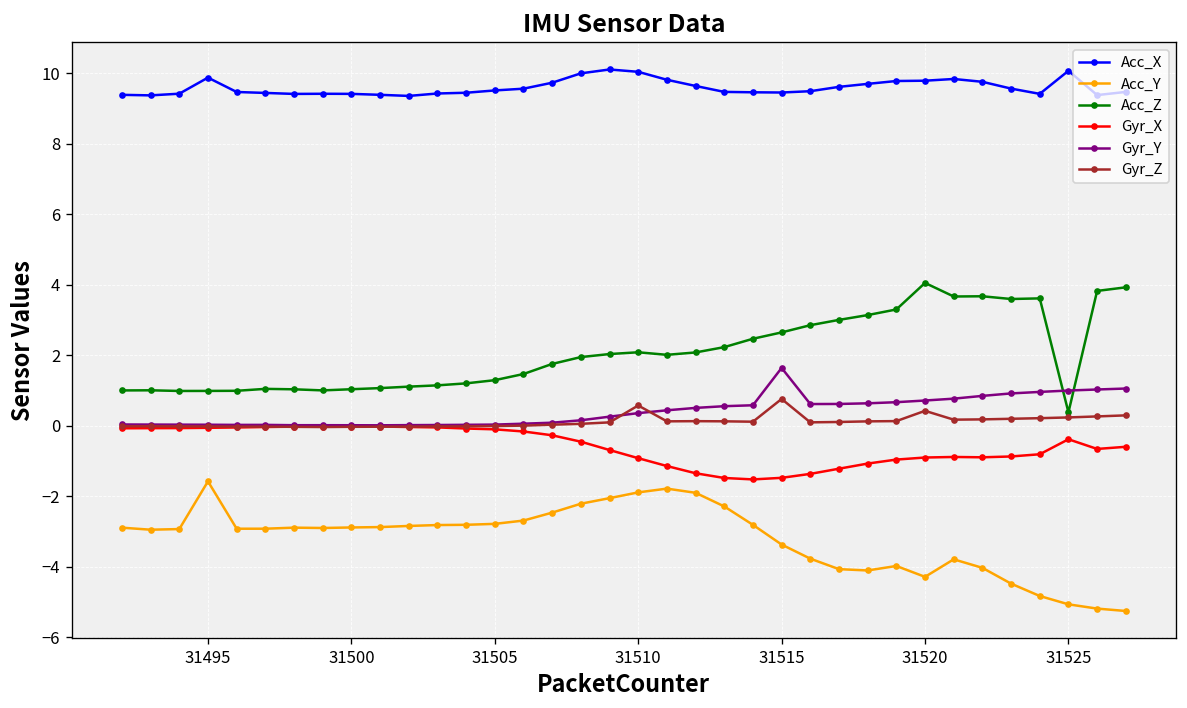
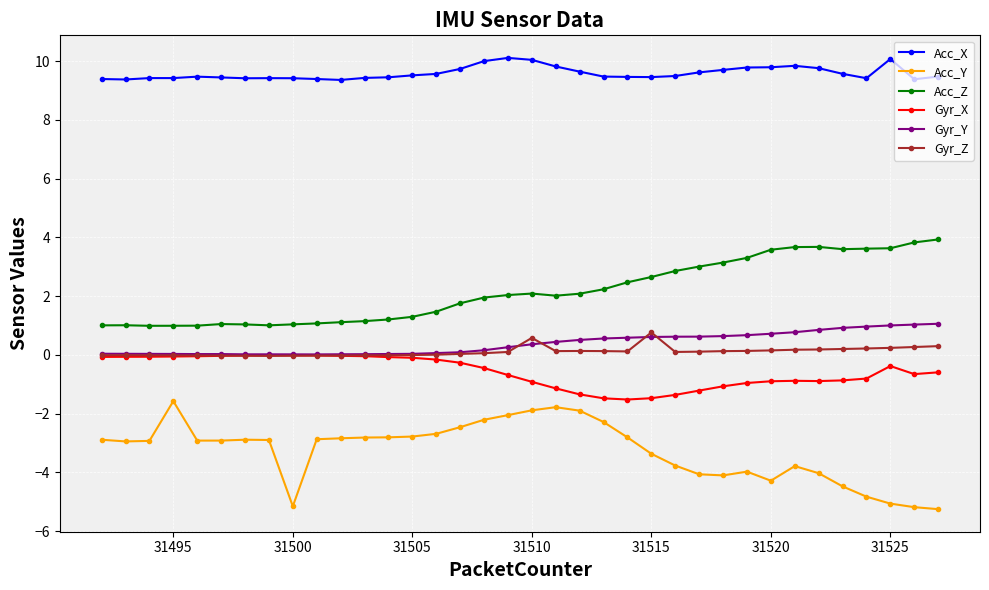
Acc_X, 31495: 9.9 -> 9.4
Acc_Y, 31500: -2.9 -> -5.2
Gyr_Y, 31515: 1.6 -> 0.6
Acc_Z, 31520: 4.1 -> 3.6
Gyr_Z, 31520: 0.4 -> 0.2
Acc_Z, 31525: 0.4 -> 3.6
